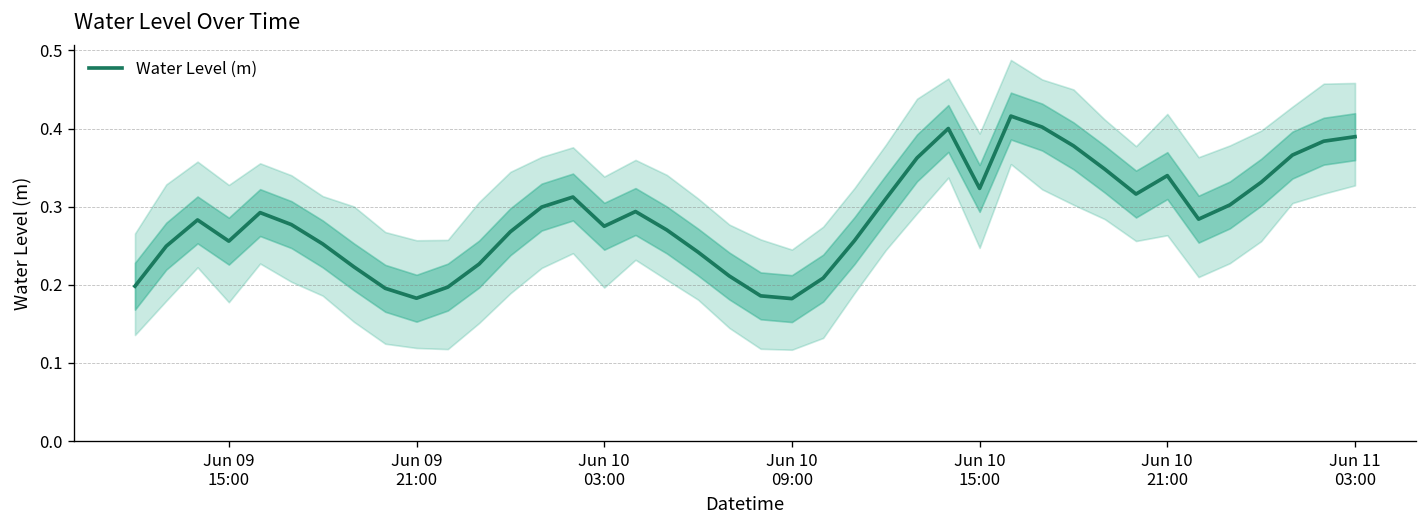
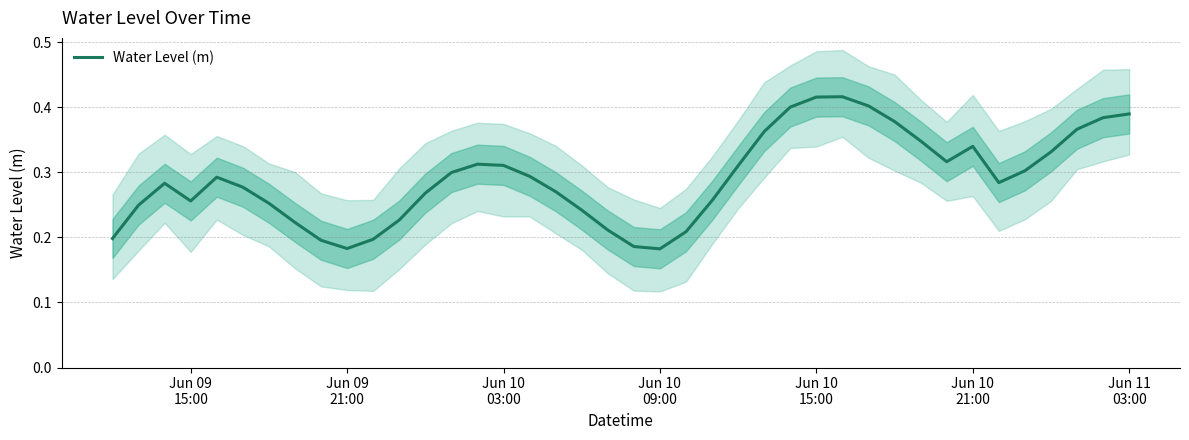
Water Level (m), Jun 10 03:00: 0.27 -> 0.31
Water Level (m), Jun 10 15:00: 0.32 -> 0.42
